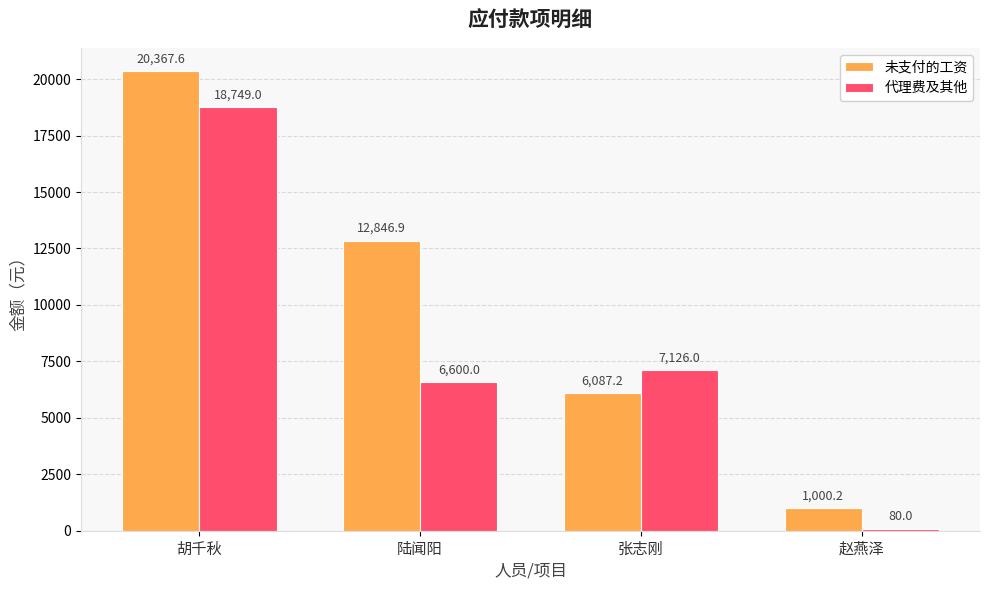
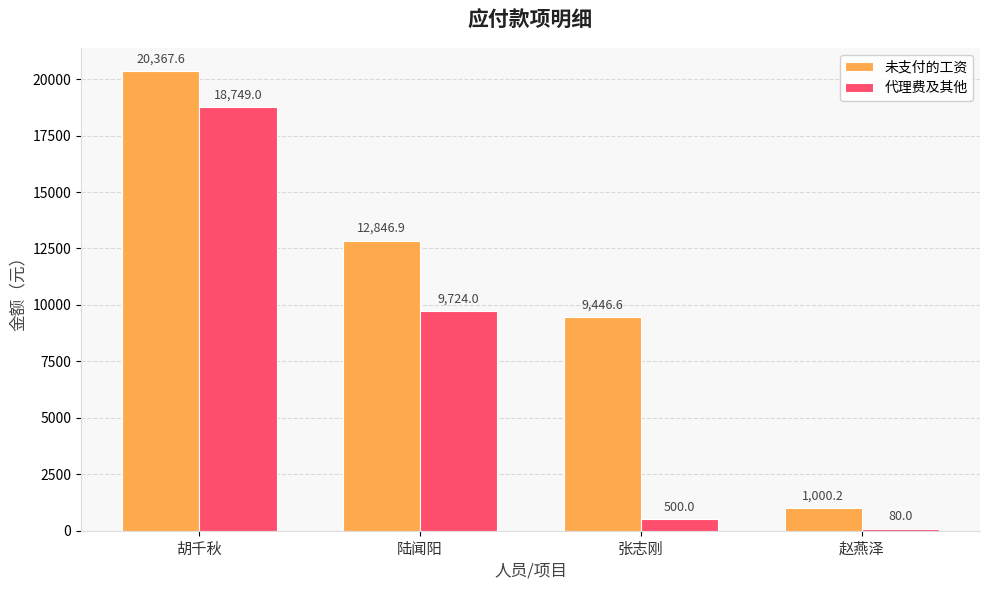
代理费及其他, 陆闻阳: 6,600.0 -> 9,724.0
未支付的工资, 张志刚: 6,087.2 -> 9,446.6
代理费及其他, 张志刚: 7,126.0 -> 500.0
